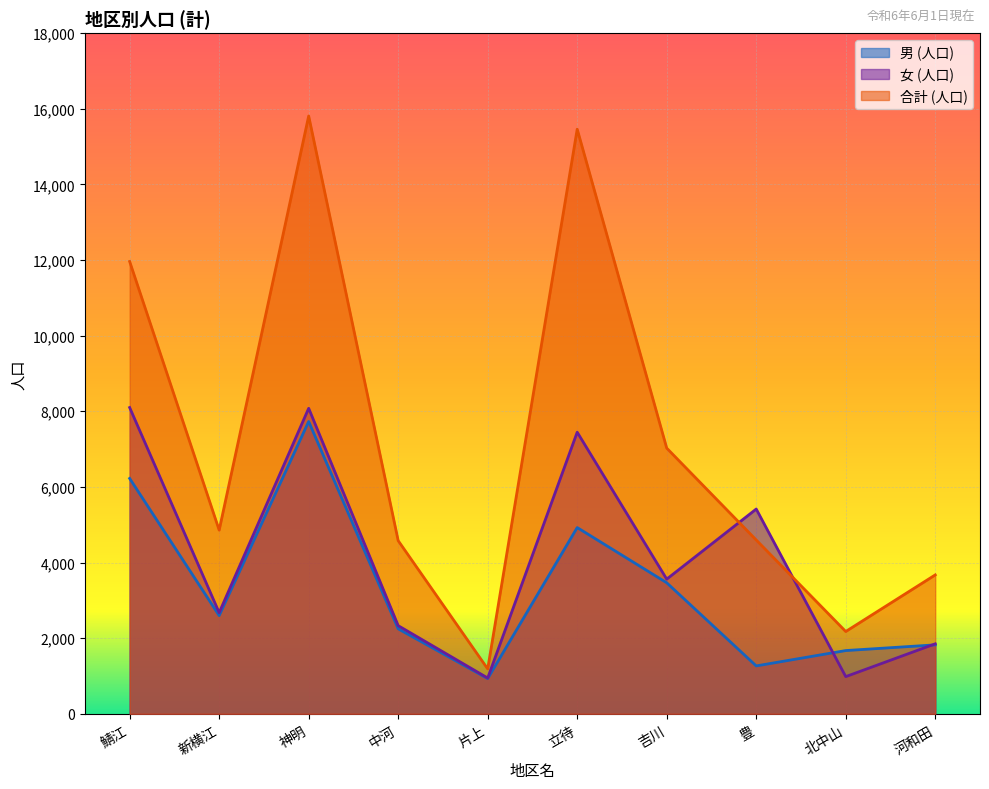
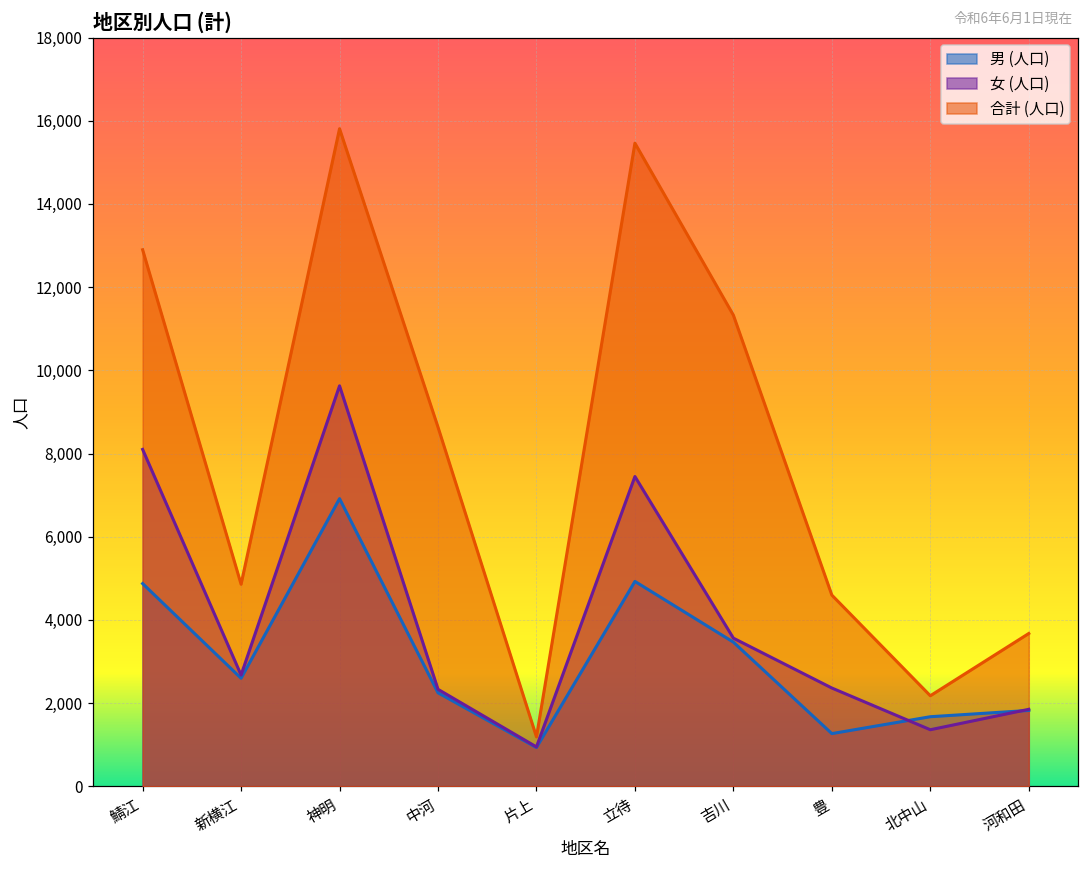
男 (人口), 鯖江: 6,200 -> 4,900
合計 (人口), 鯖江: 12,000 -> 12,900
男 (人口), 神明: 7,700 -> 6,900
女 (人口), 神明: 8,100 -> 9,600
合計 (人口), 中河: 4,600 -> 8,600
合計 (人口), 吉川: 7,000 -> 11,300
女 (人口), 豊: 5,400 -> 2,400
女 (人口), 北中山: 1,000 -> 1,400
